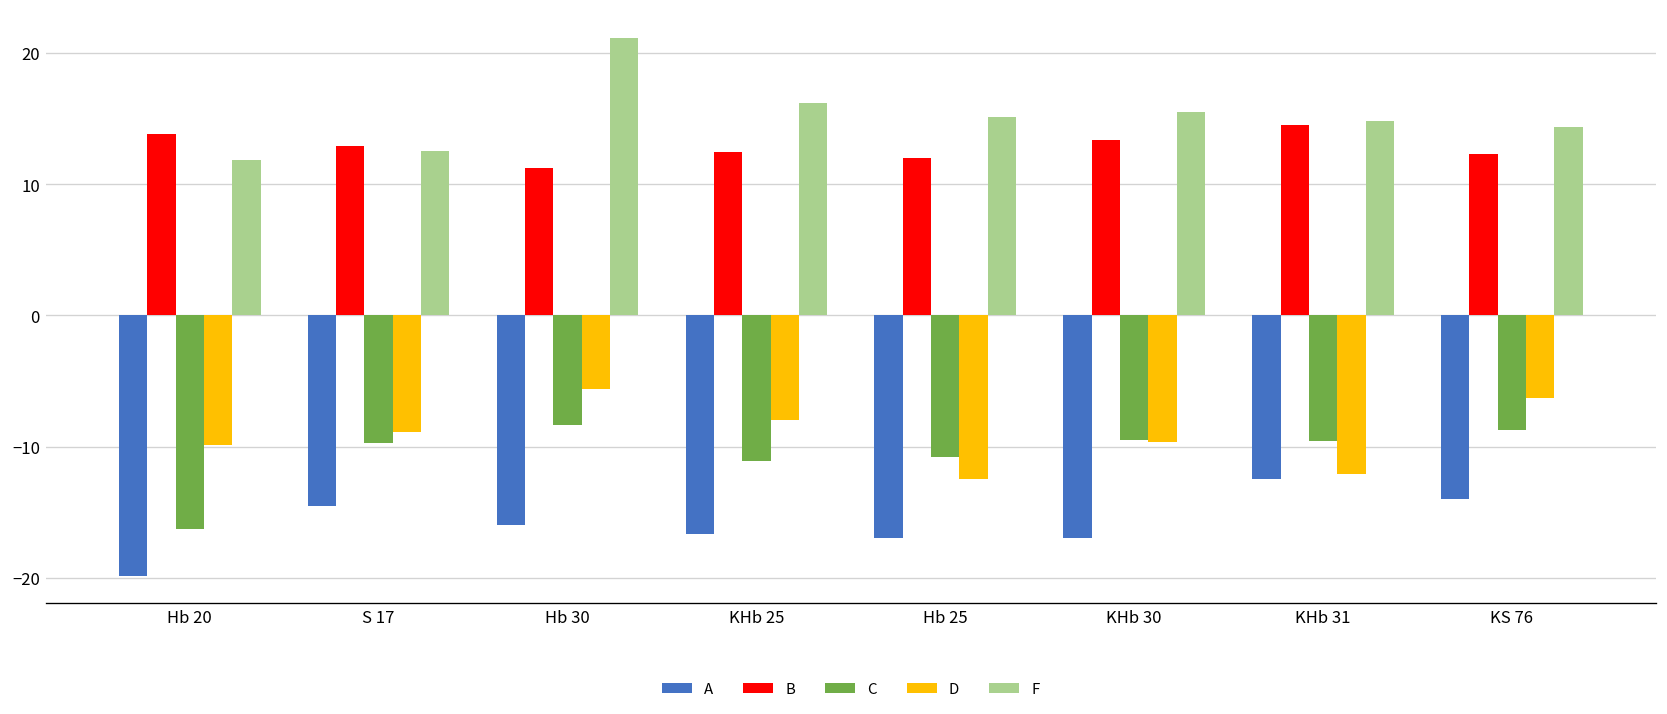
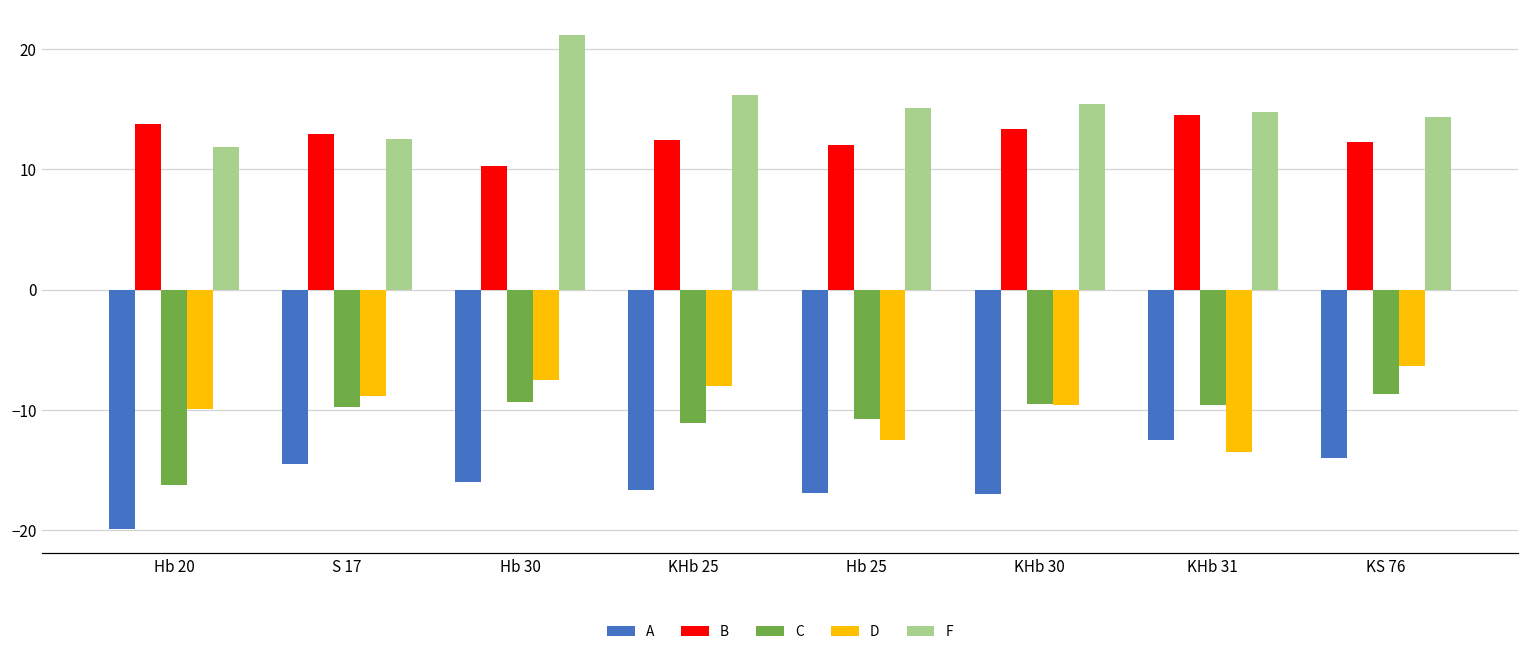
B, Hb 30: 11.2 -> 10.3
C, Hb 30: -8.4 -> -9.4
D, Hb 30: -5.6 -> -7.5
D, KHb 31: -12.1 -> -13.5
